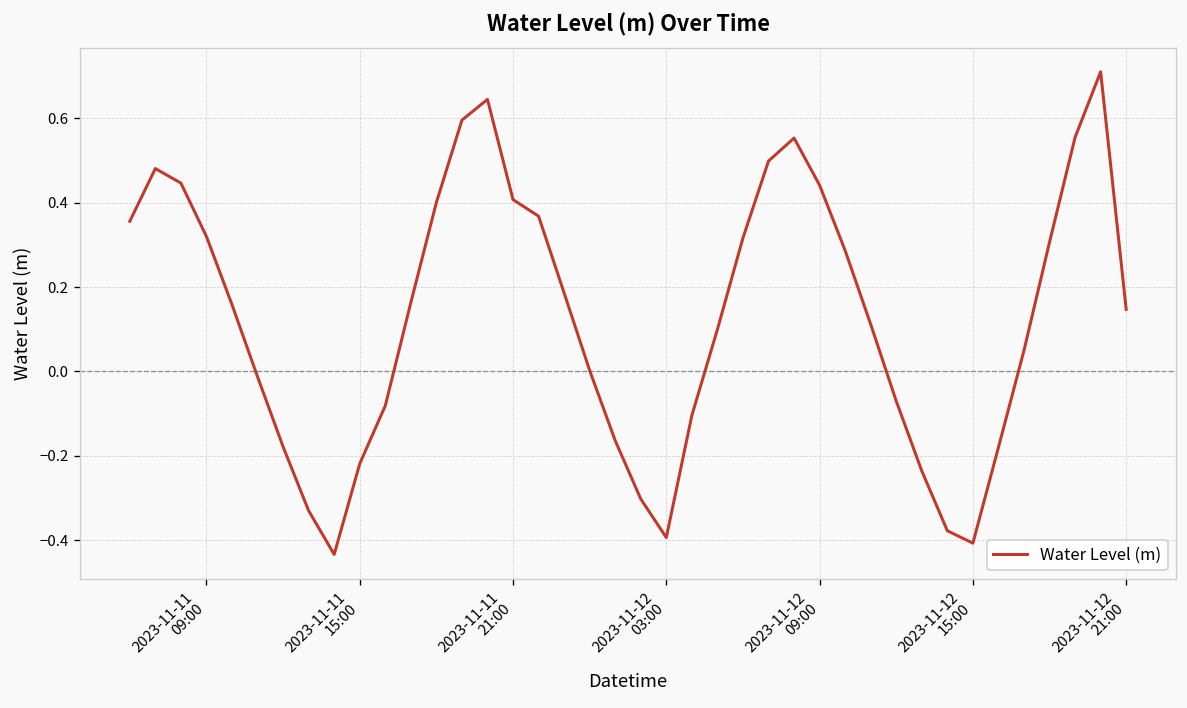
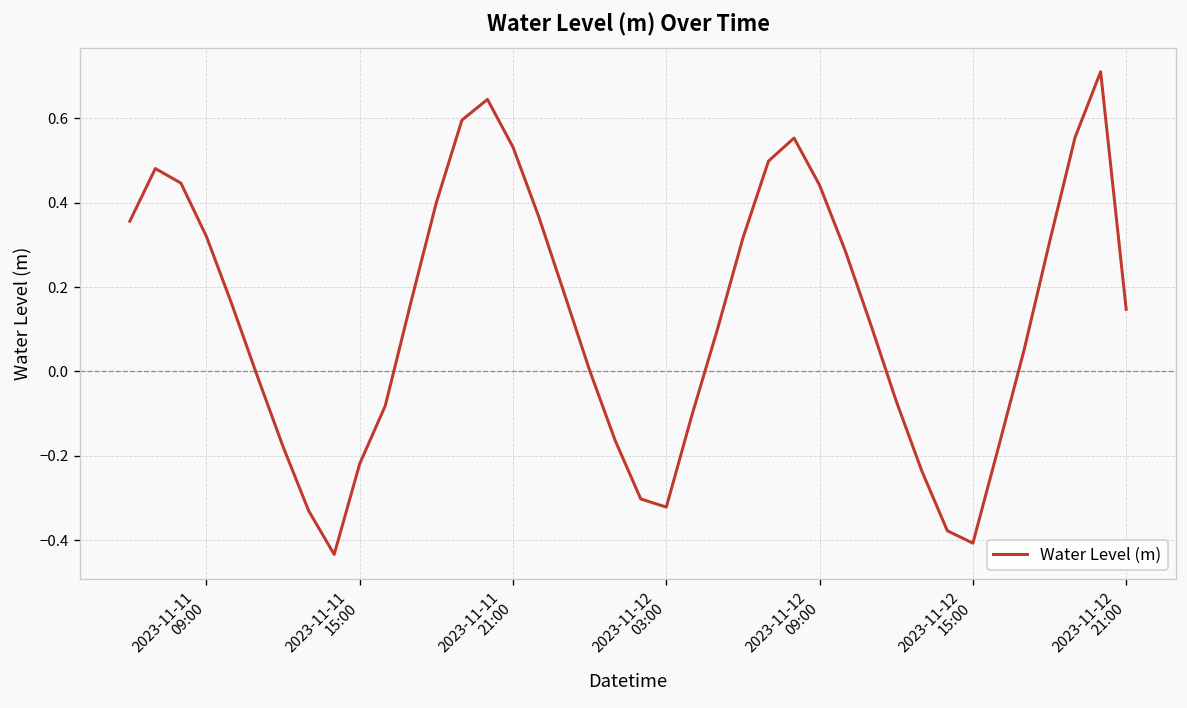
2023-11-11 21:00: 0.41 -> 0.53
2023-11-12 03:00: -0.39 -> -0.32
